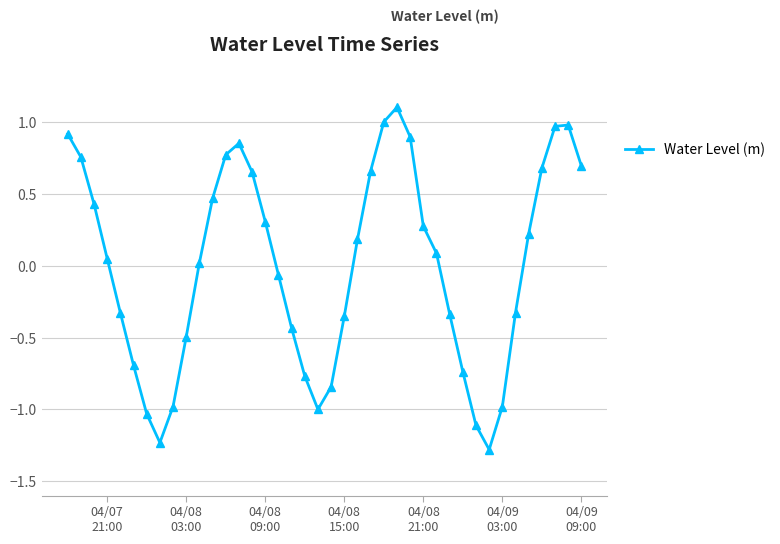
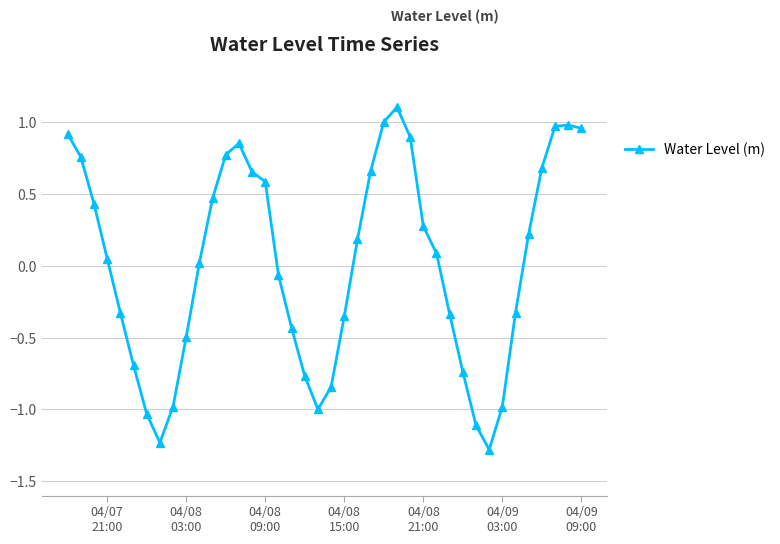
04/08 09:00: 0.31 -> 0.59
04/09 09:00: 0.70 -> 0.96
